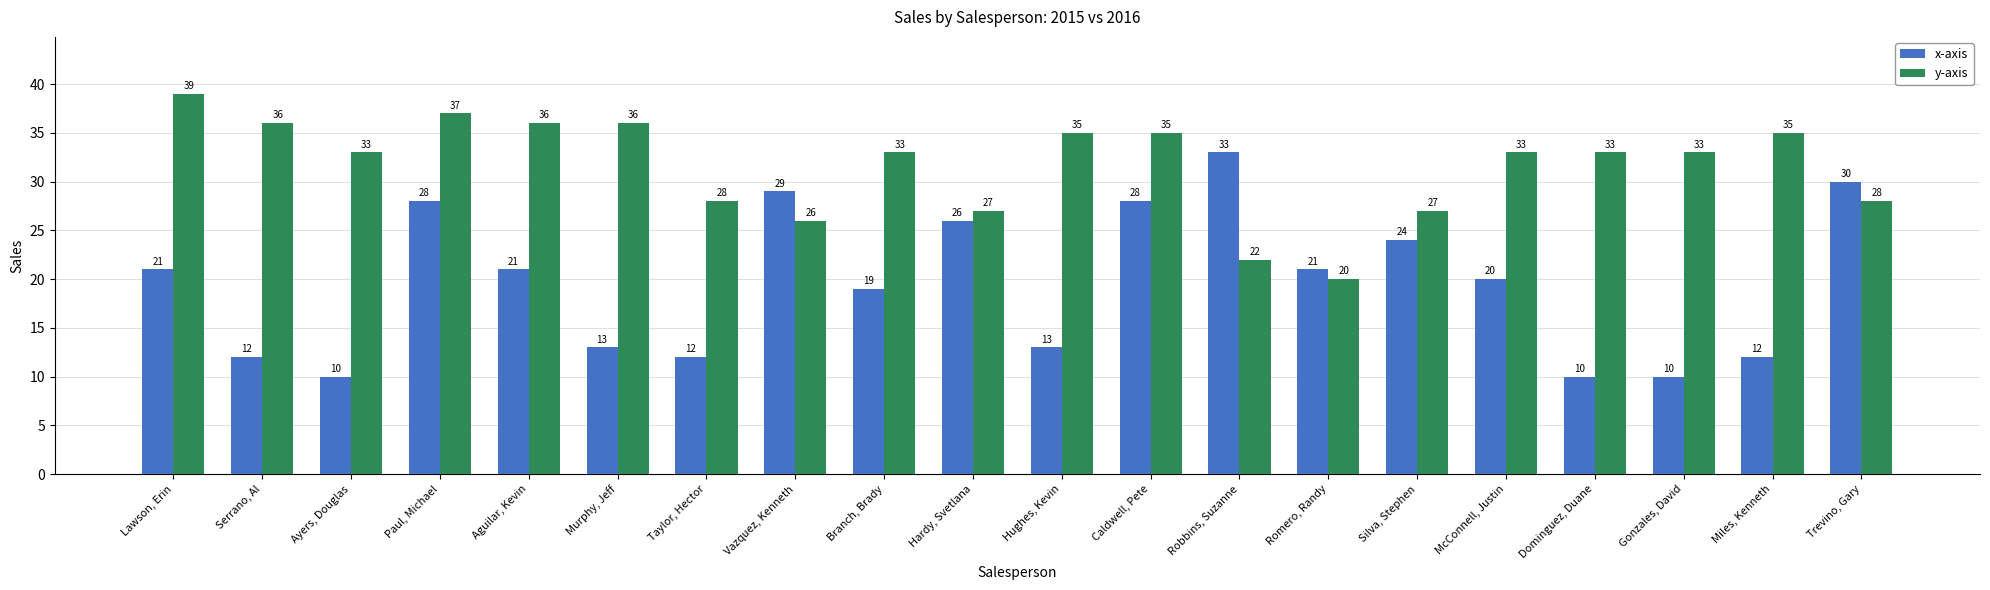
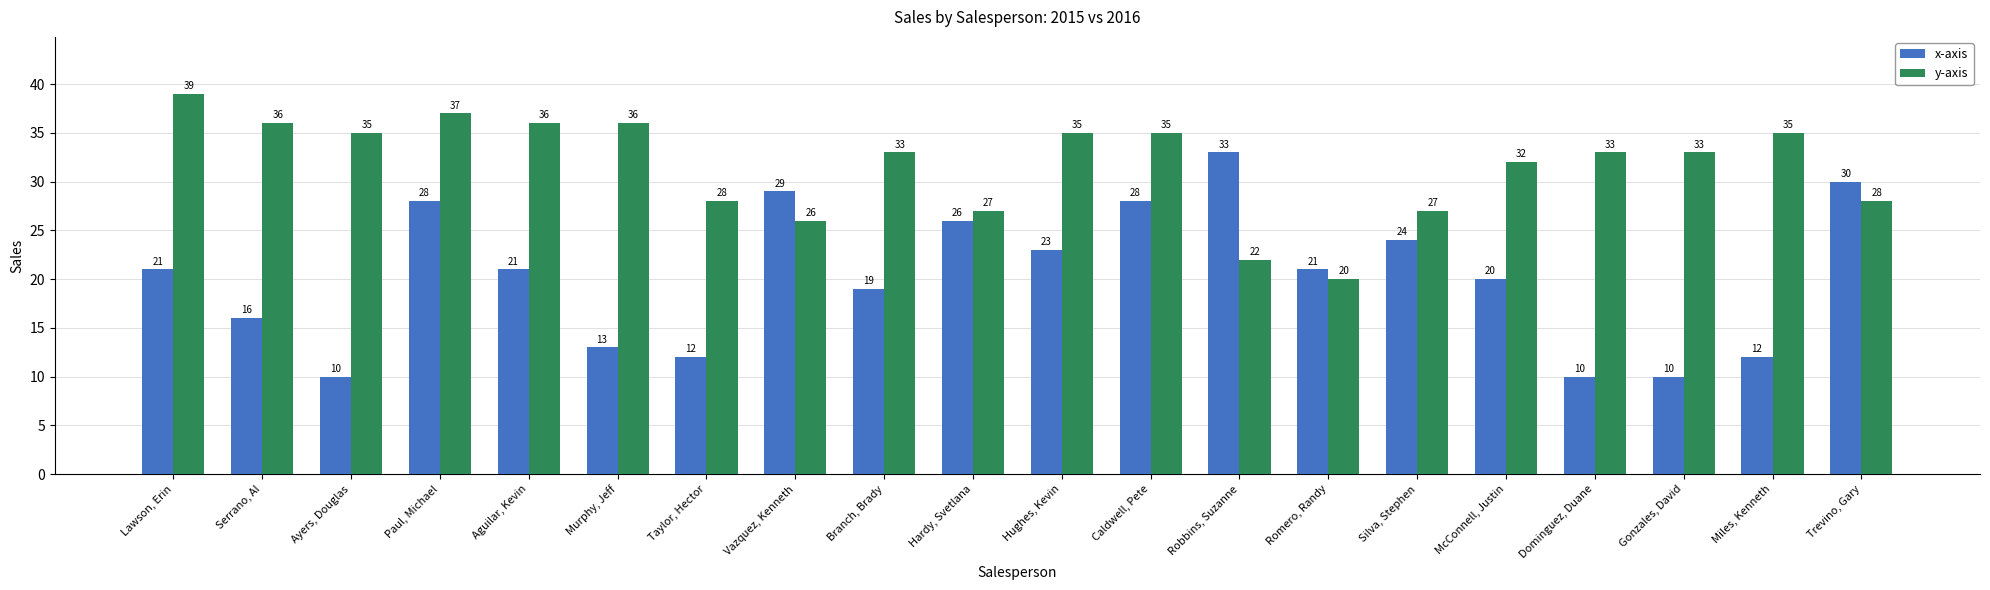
x-axis, Serrano, Al: 12 -> 16
y-axis, Ayers, Douglas: 33 -> 35
x-axis, Hughes, Kevin: 13 -> 23
y-axis, McConnell, Justin: 33 -> 32
